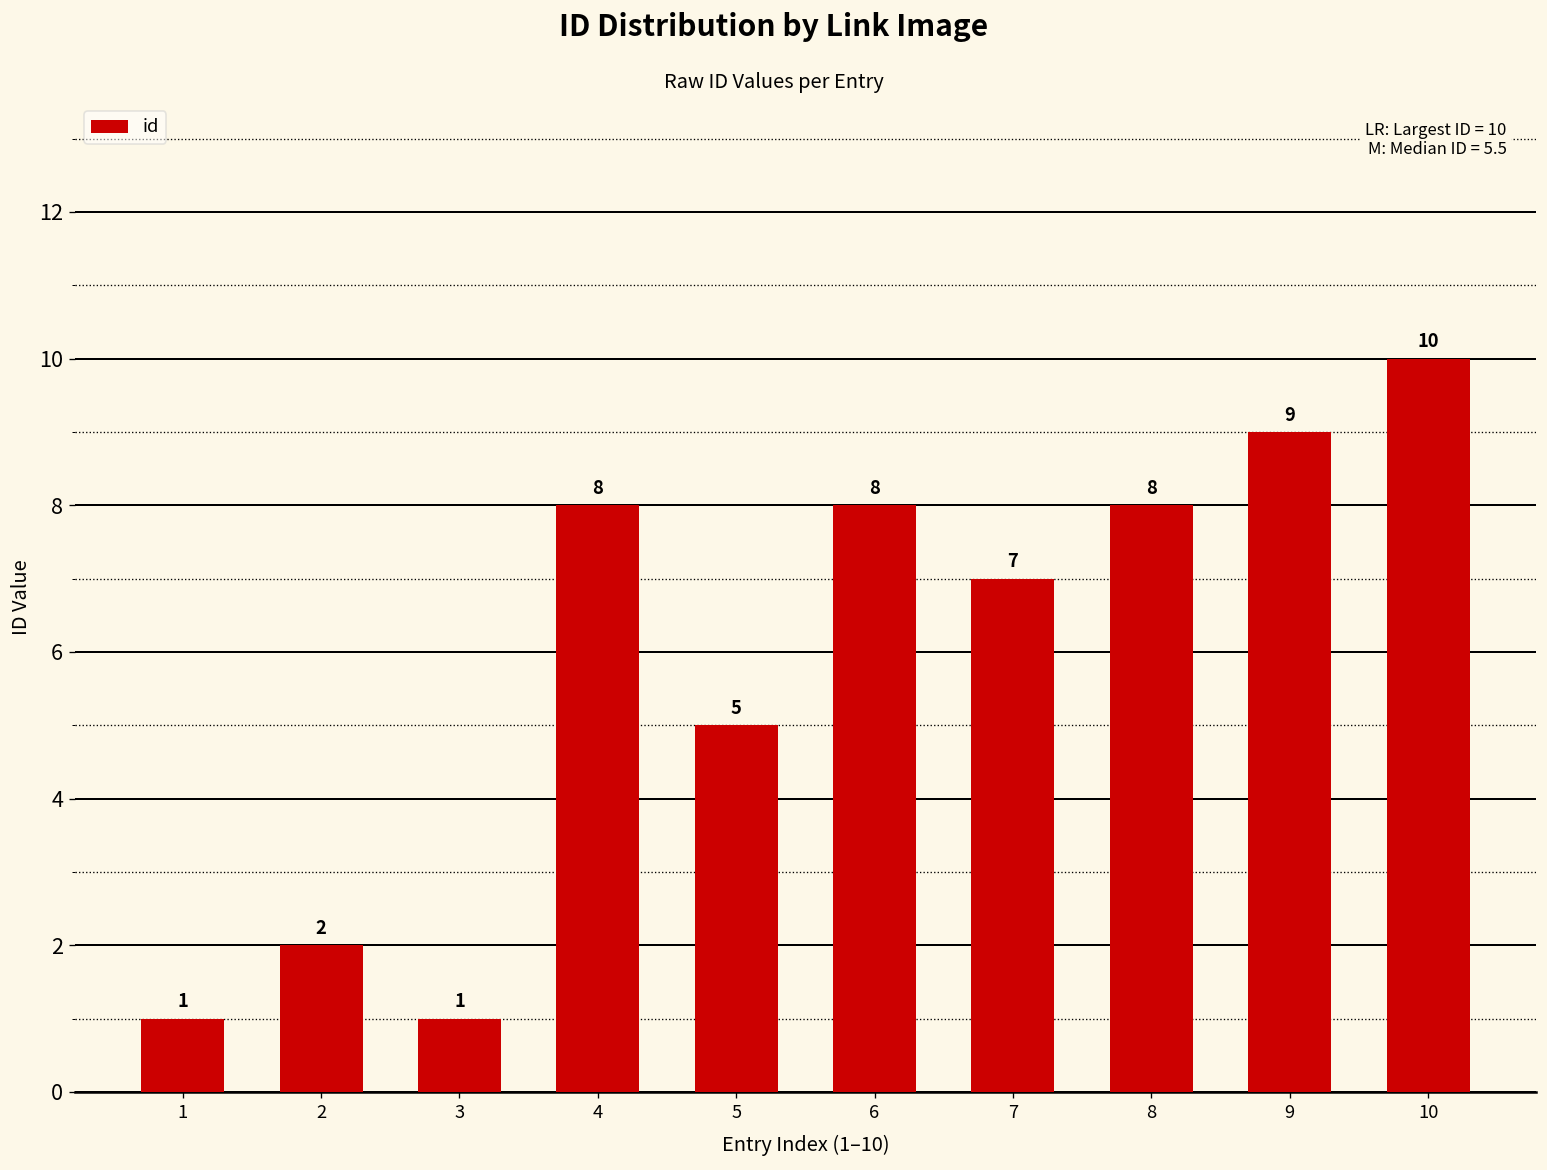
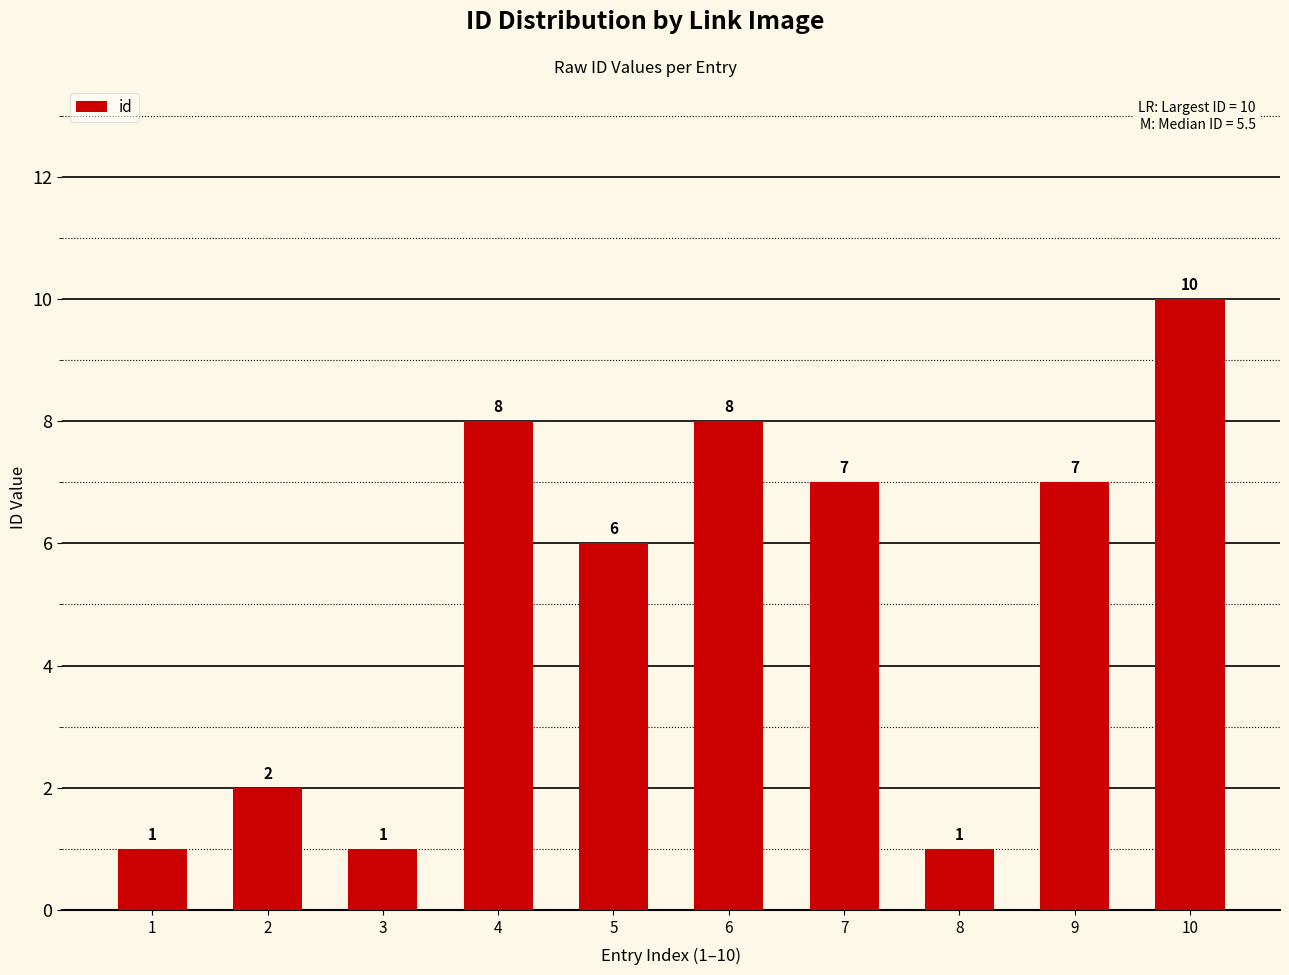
5: 5 -> 6
8: 8 -> 1
9: 9 -> 7
